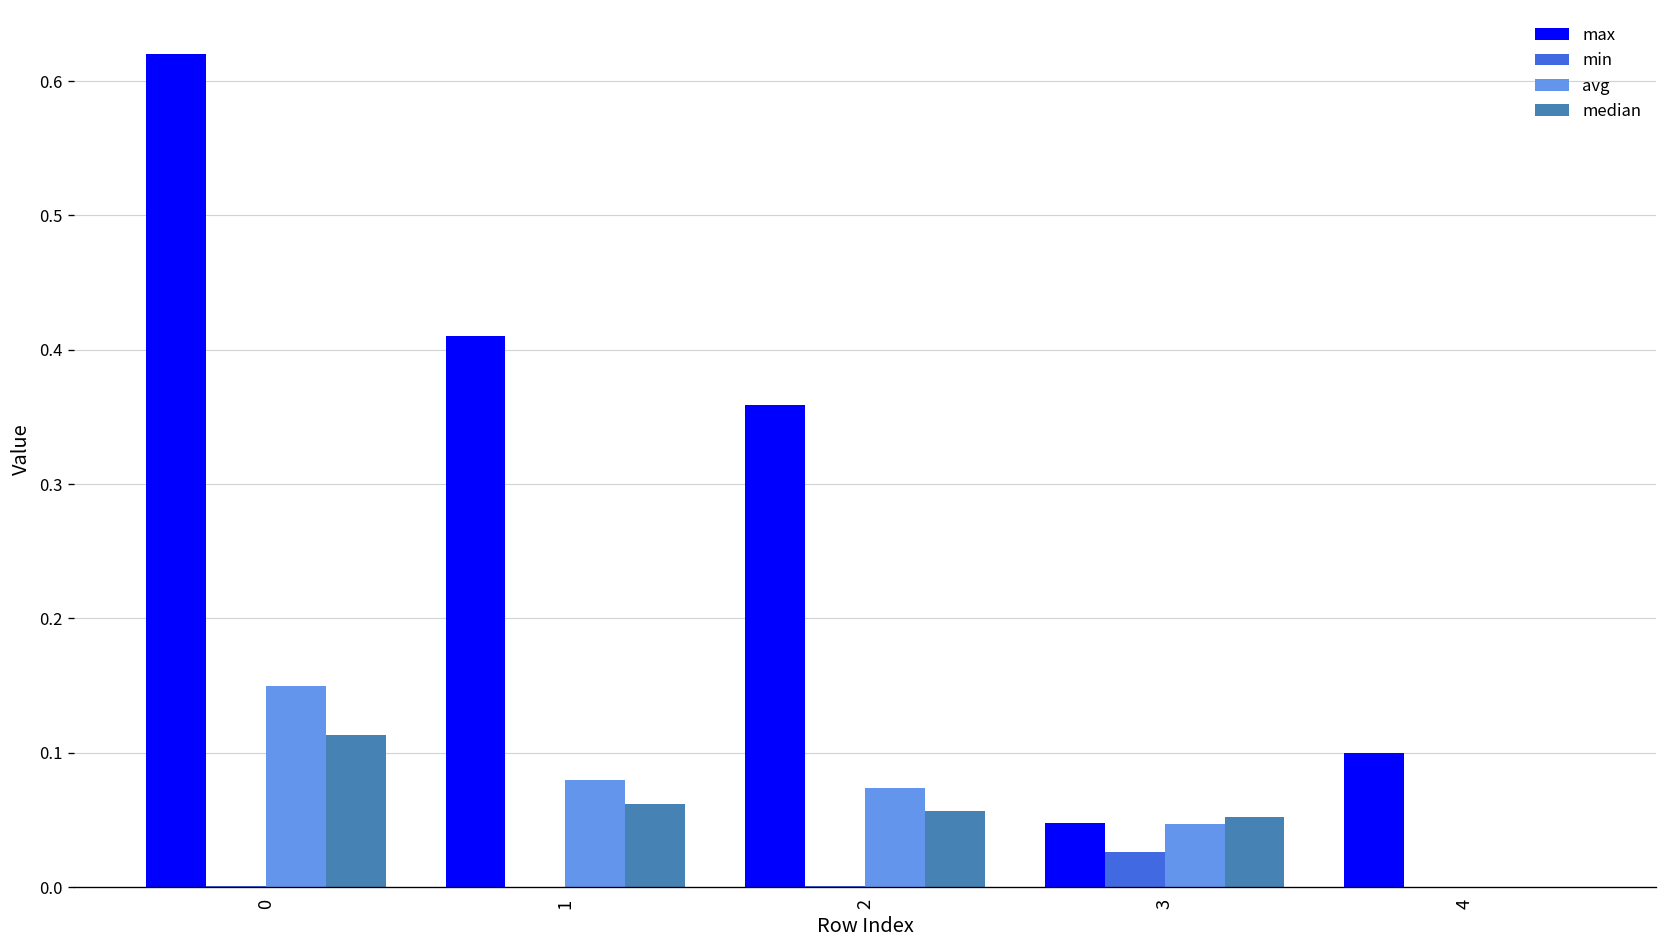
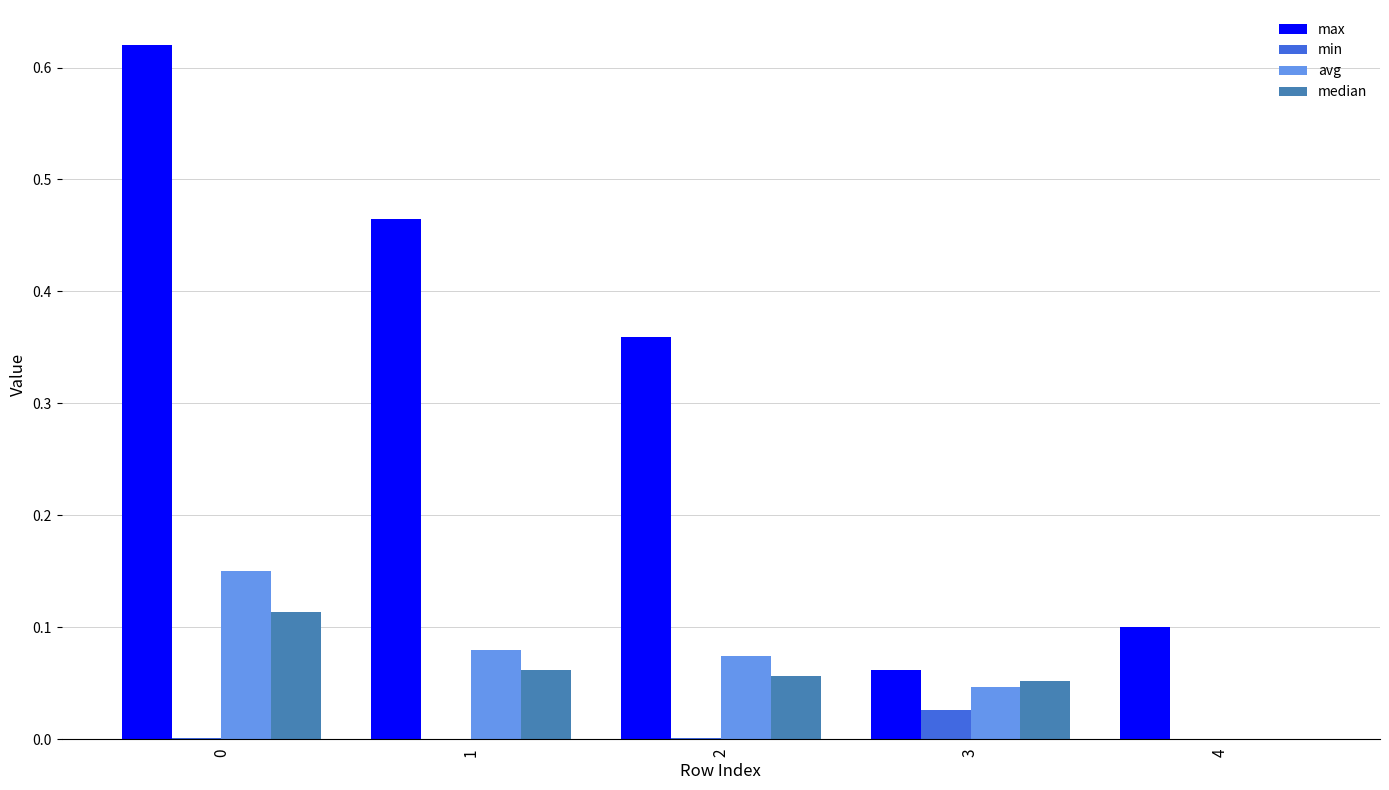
max, 1: 0.410 -> 0.464
max, 3: 0.048 -> 0.062
